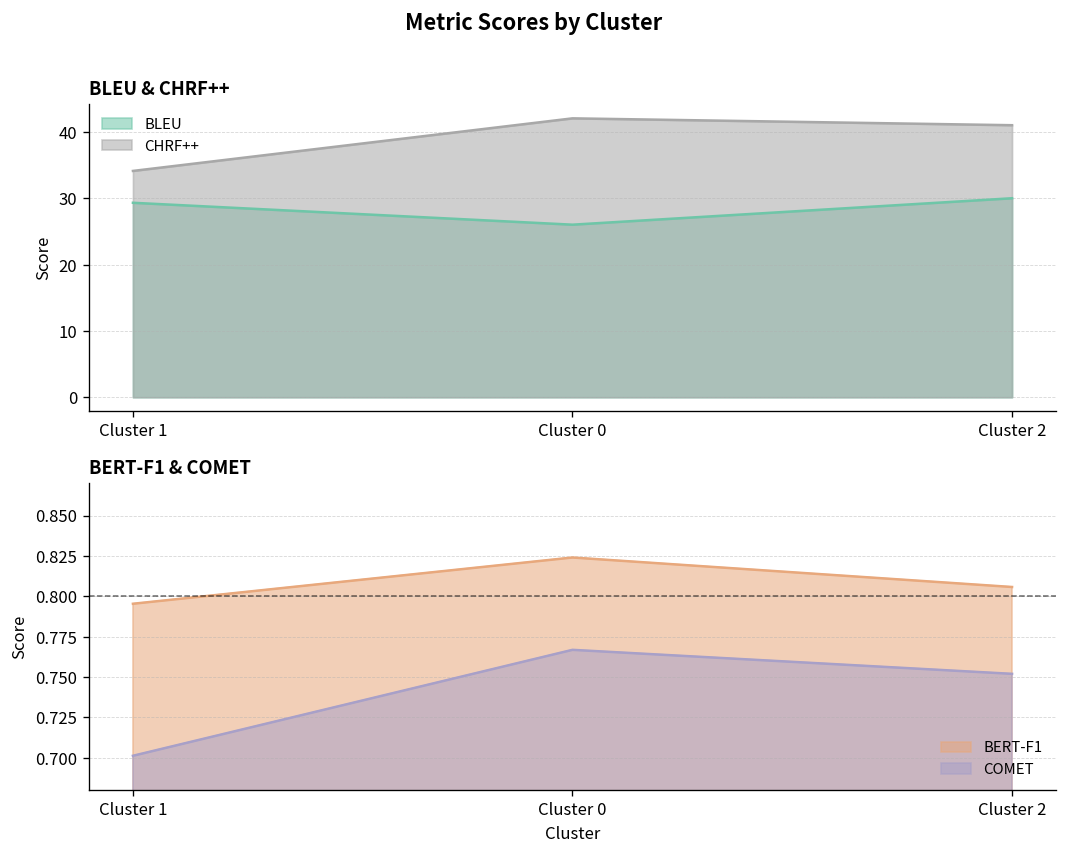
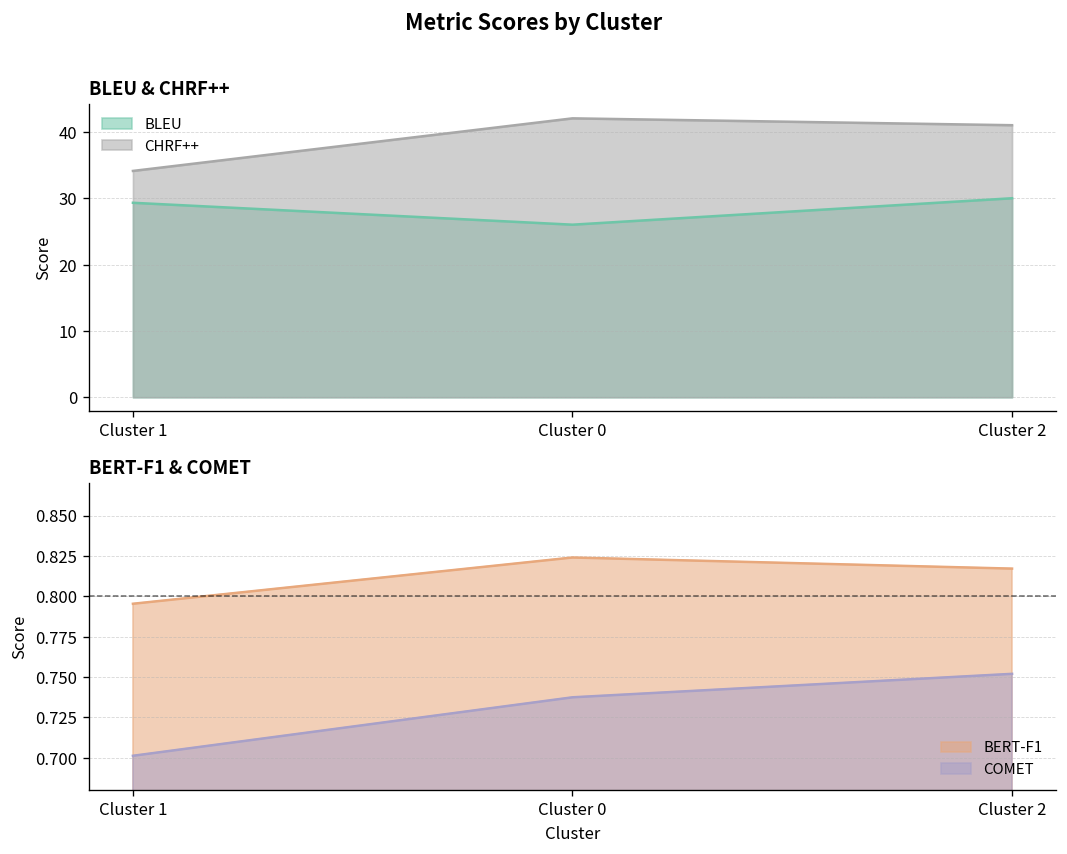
BERT-F1 & COMET, COMET, Cluster 0: 0.767 -> 0.737
BERT-F1 & COMET, BERT-F1, Cluster 2: 0.806 -> 0.817
